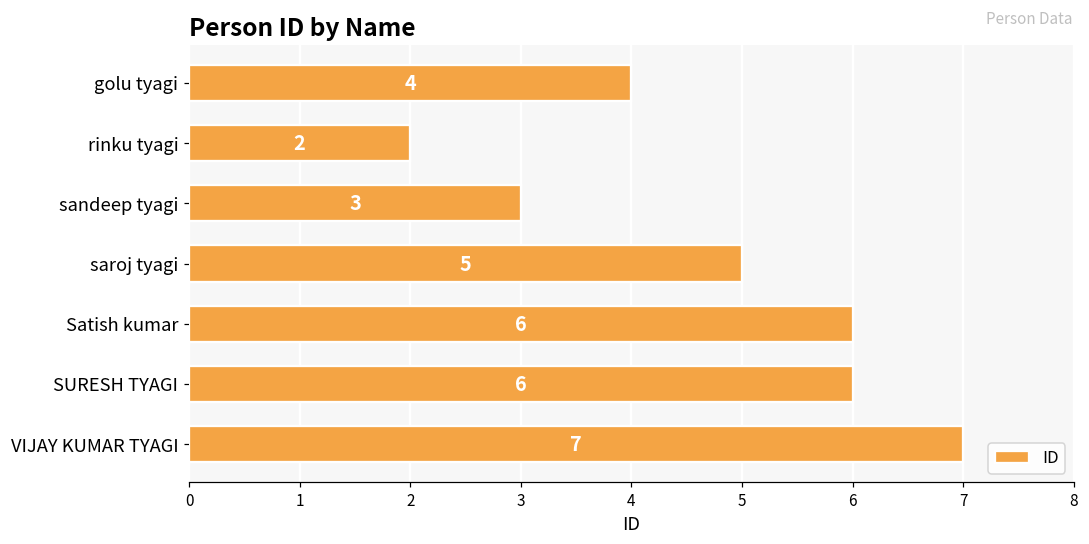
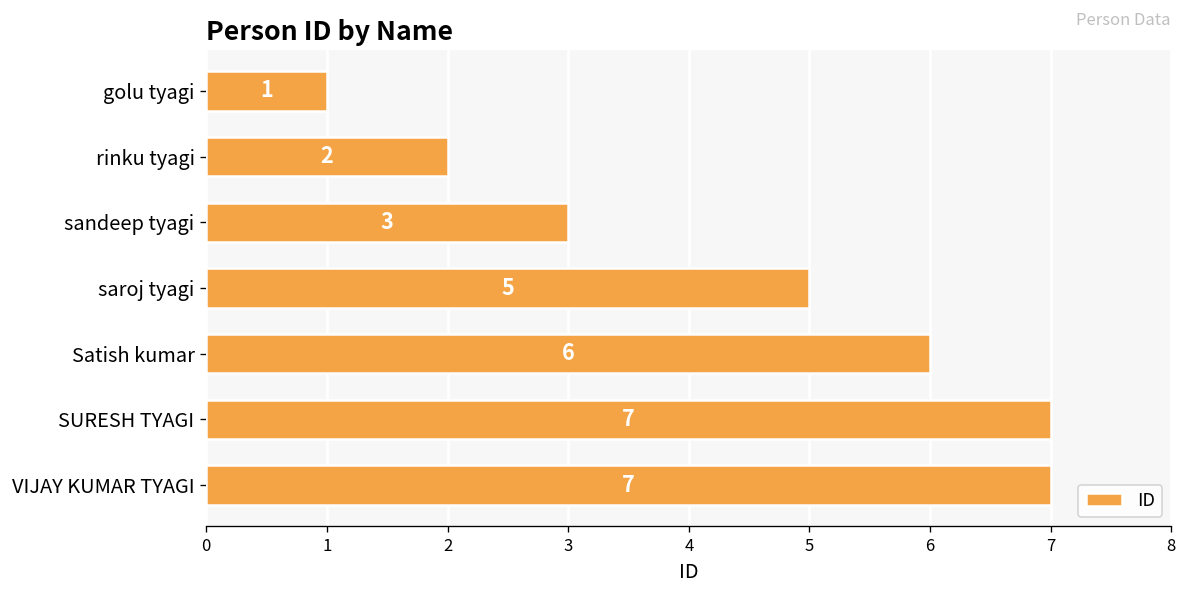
golu tyagi: 4 -> 1
SURESH TYAGI: 6 -> 7
